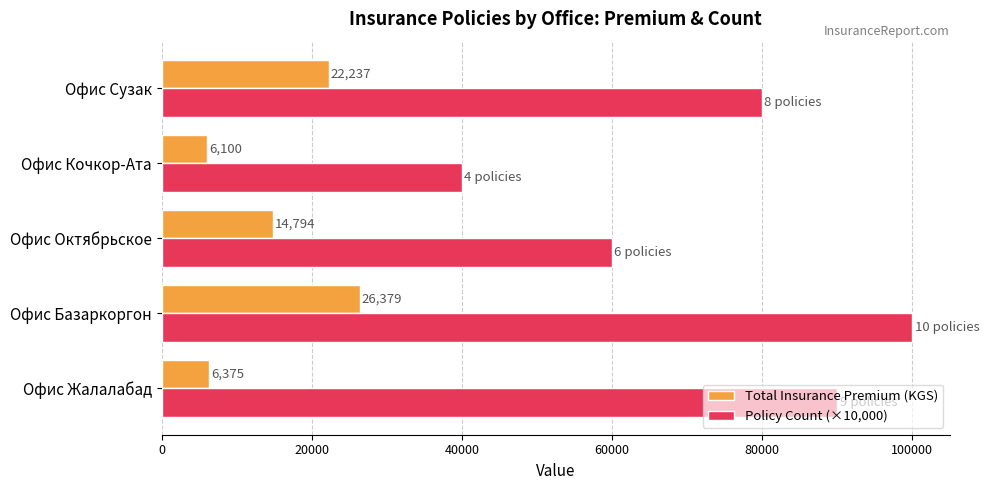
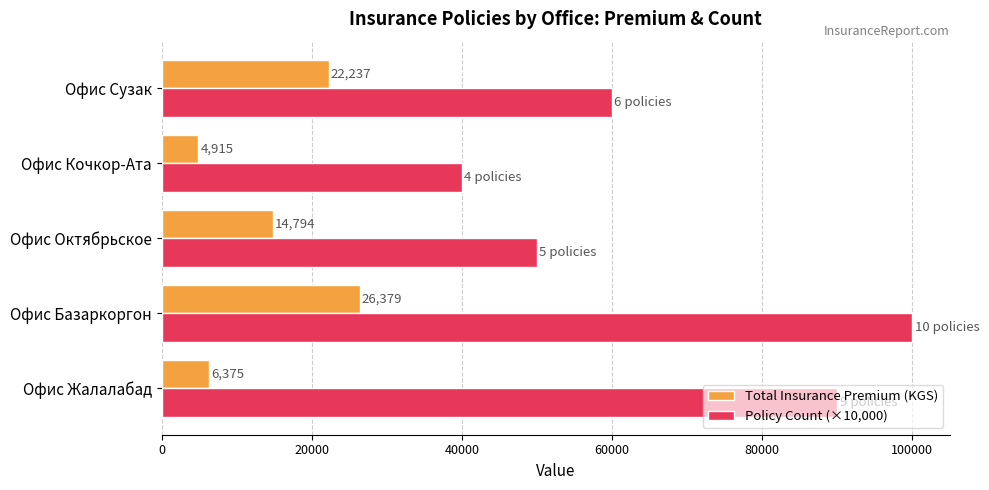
Policy Count (×10,000), Офис Сузак: 8 -> 6
Total Insurance Premium (KGS), Офис Кочкор-Ата: 6,100 -> 4,915
Policy Count (×10,000), Офис Октябрьское: 6 -> 5
